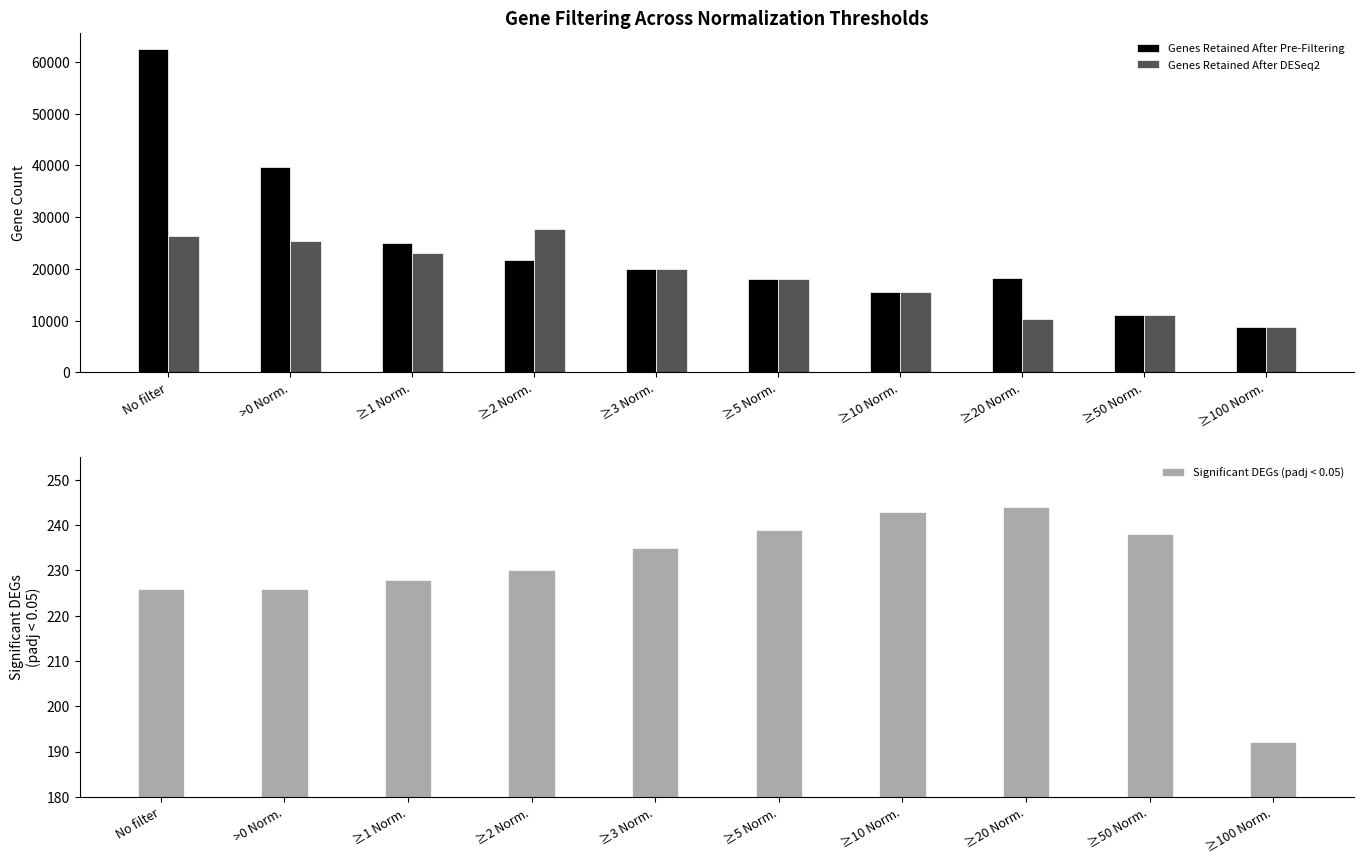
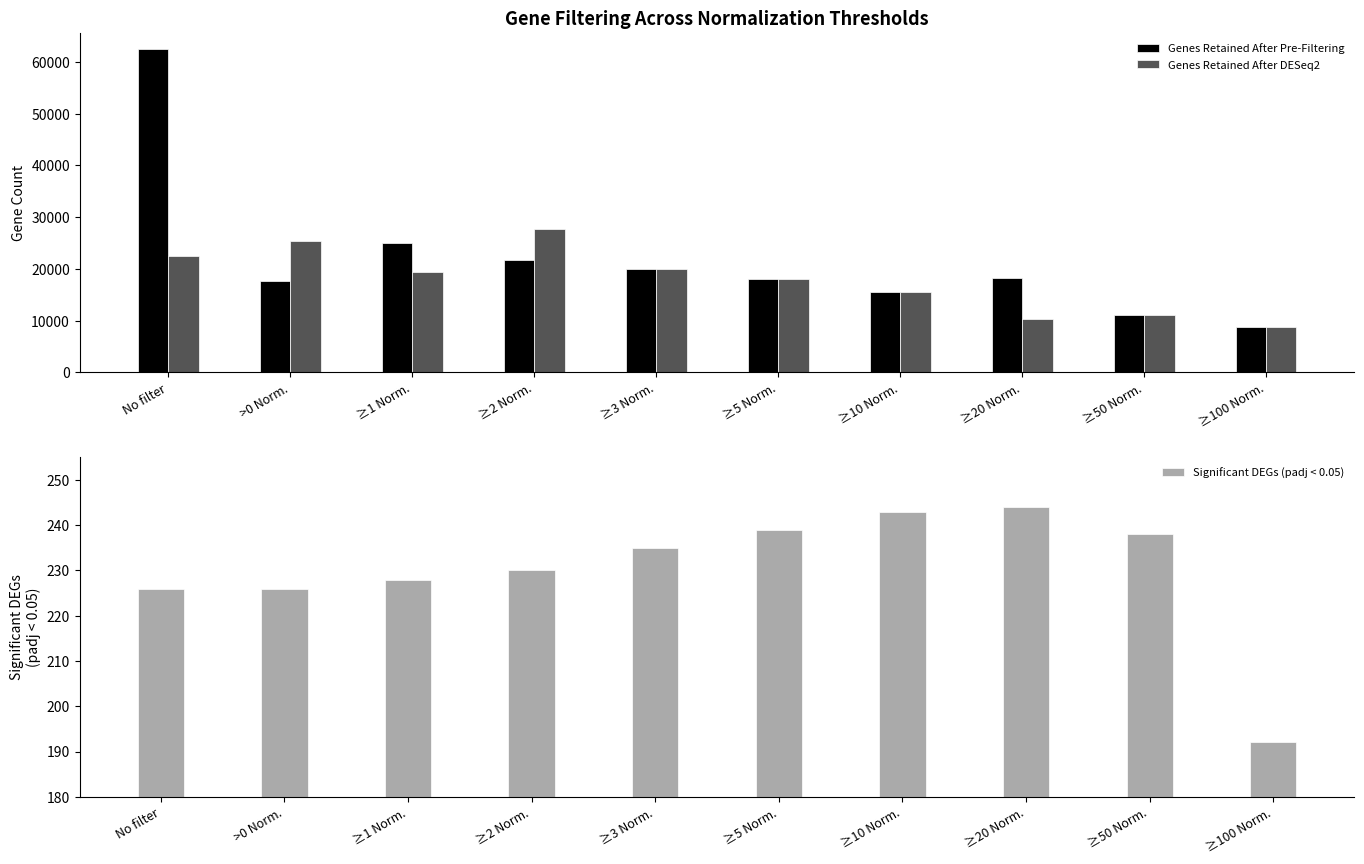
Gene Filtering Across Normalization Thresholds, Genes Retained After DESeq2, No filter: 26000 -> 22000
Gene Filtering Across Normalization Thresholds, Genes Retained After Pre-Filtering, >0 Norm.: 40000 -> 18000
Gene Filtering Across Normalization Thresholds, Genes Retained After DESeq2, ≥1 Norm.: 23000 -> 19000
